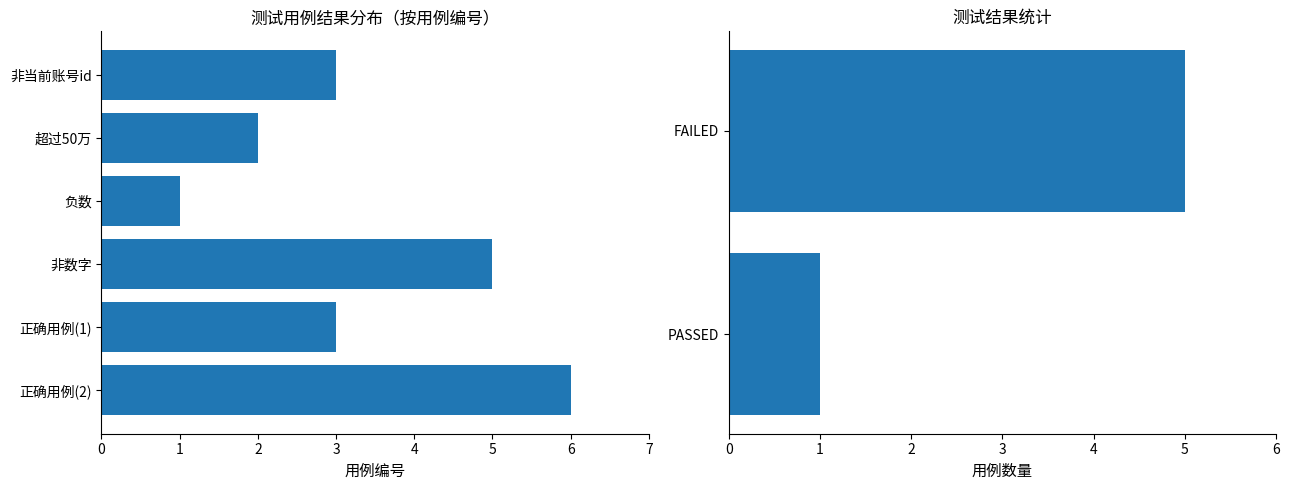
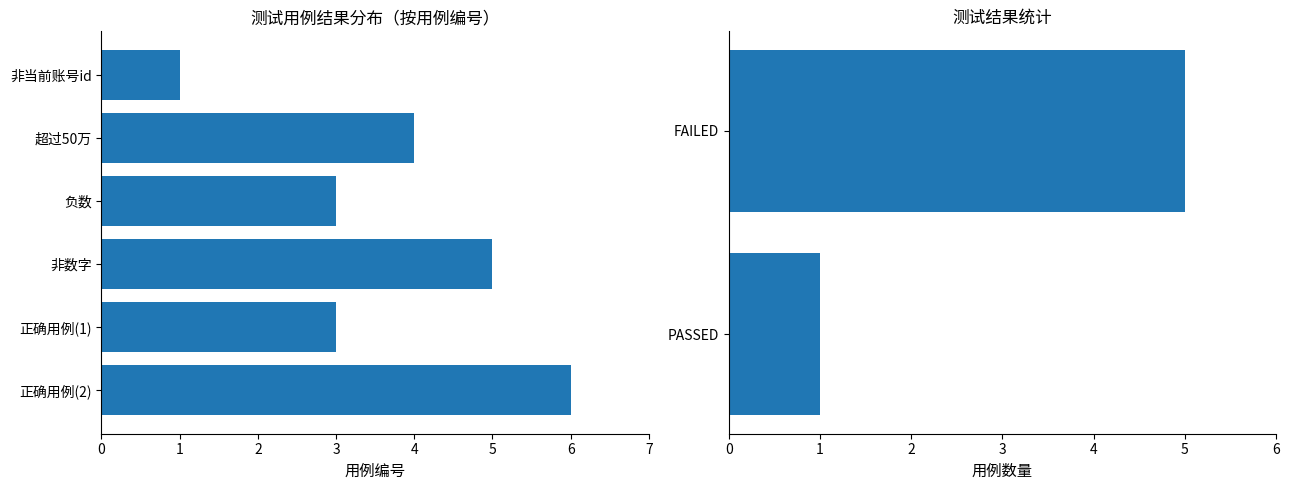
测试用例结果分布（按用例编号）, 非当前账号id: 3 -> 1
测试用例结果分布（按用例编号）, 超过50万: 2 -> 4
测试用例结果分布（按用例编号）, 负数: 1 -> 3
